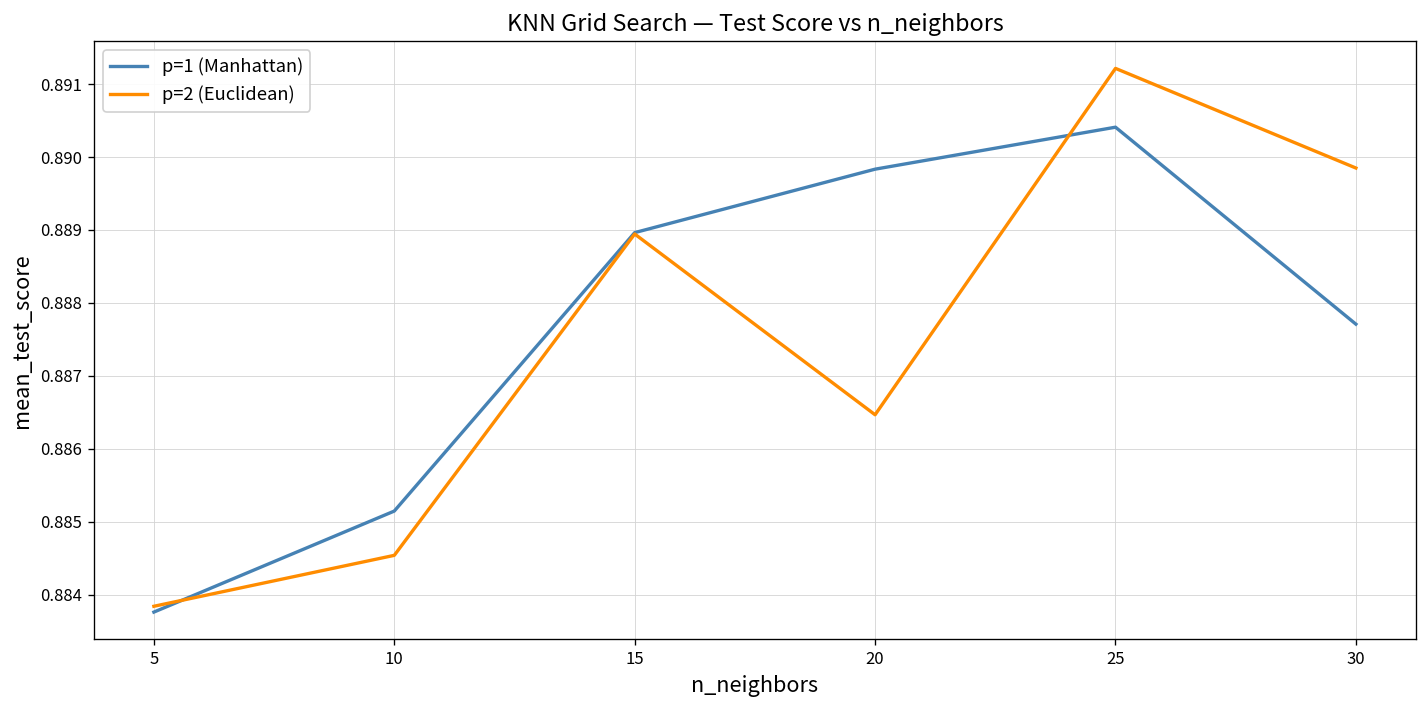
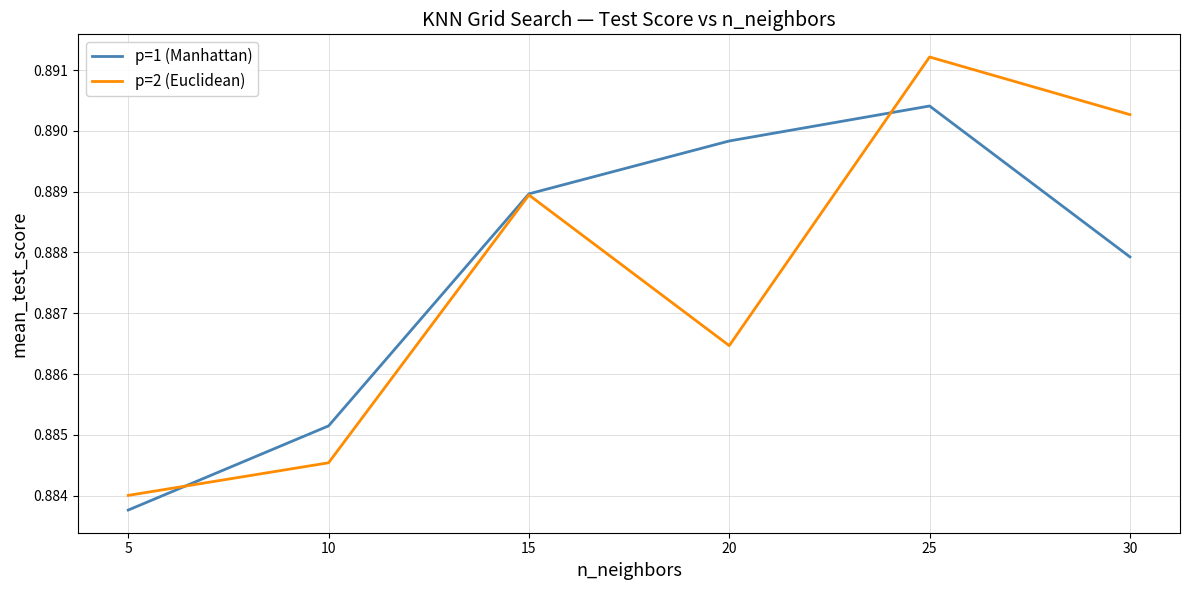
p=2 (Euclidean), 5: 0.8838 -> 0.8840
p=1 (Manhattan), 30: 0.8877 -> 0.8879
p=2 (Euclidean), 30: 0.8898 -> 0.8903
